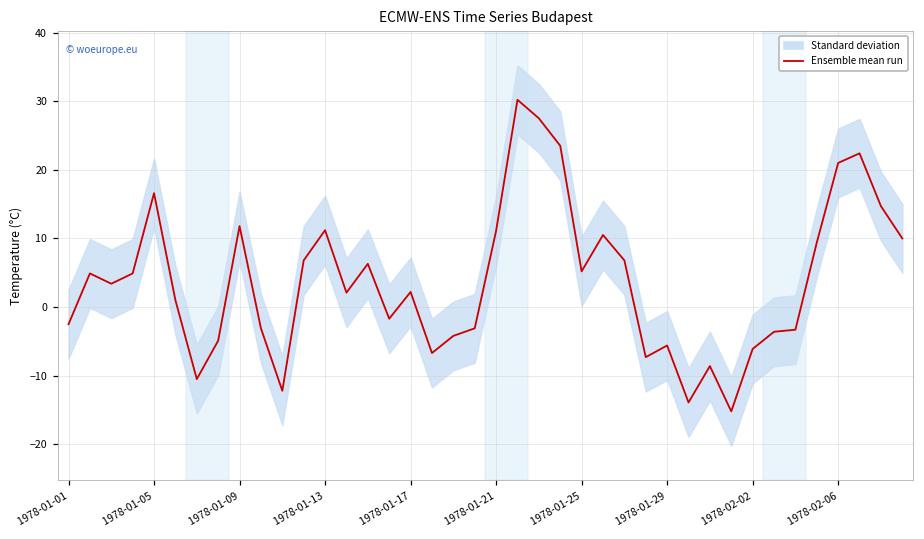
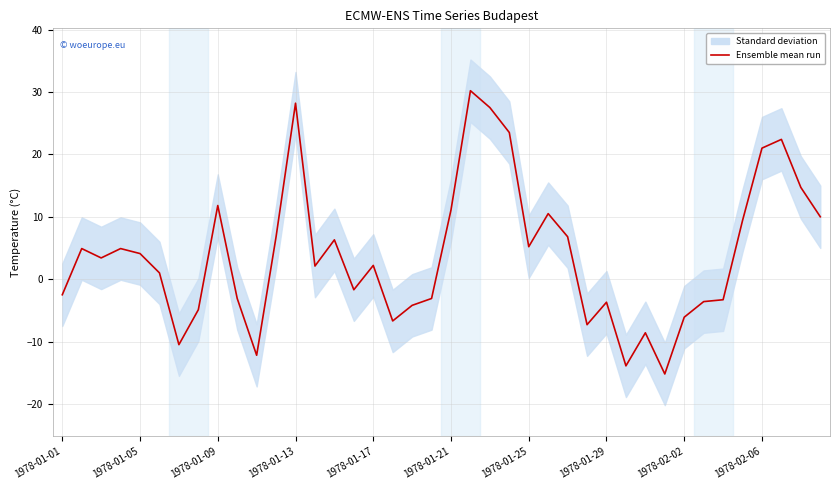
Ensemble mean run, 1978-01-05: 17 -> 4
Ensemble mean run, 1978-01-13: 11 -> 28
Ensemble mean run, 1978-01-29: -6 -> -4
